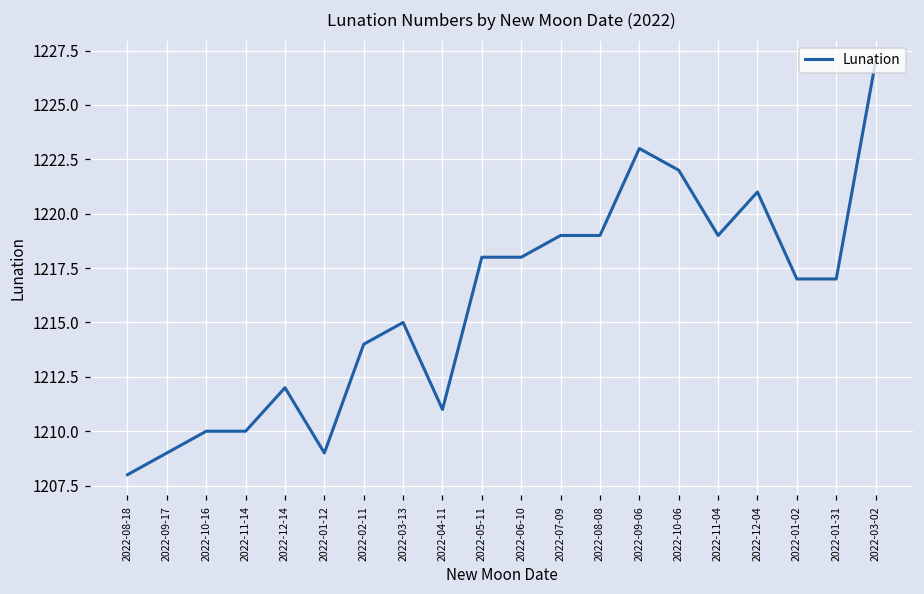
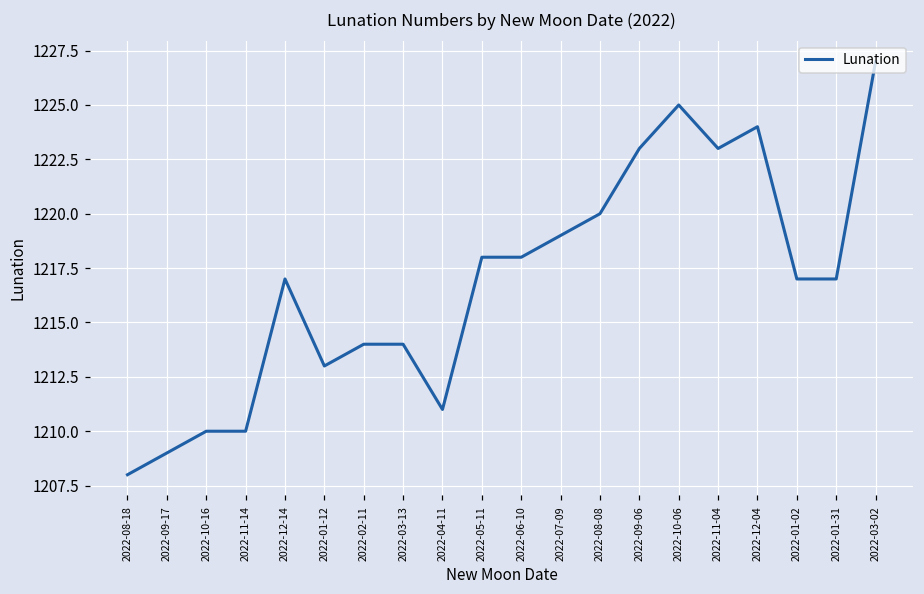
2022-12-14: 1212 -> 1217
2022-01-12: 1209 -> 1213
2022-03-13: 1215 -> 1214
2022-08-08: 1219 -> 1220
2022-10-06: 1222 -> 1225
2022-11-04: 1219 -> 1223
2022-12-04: 1221 -> 1224
